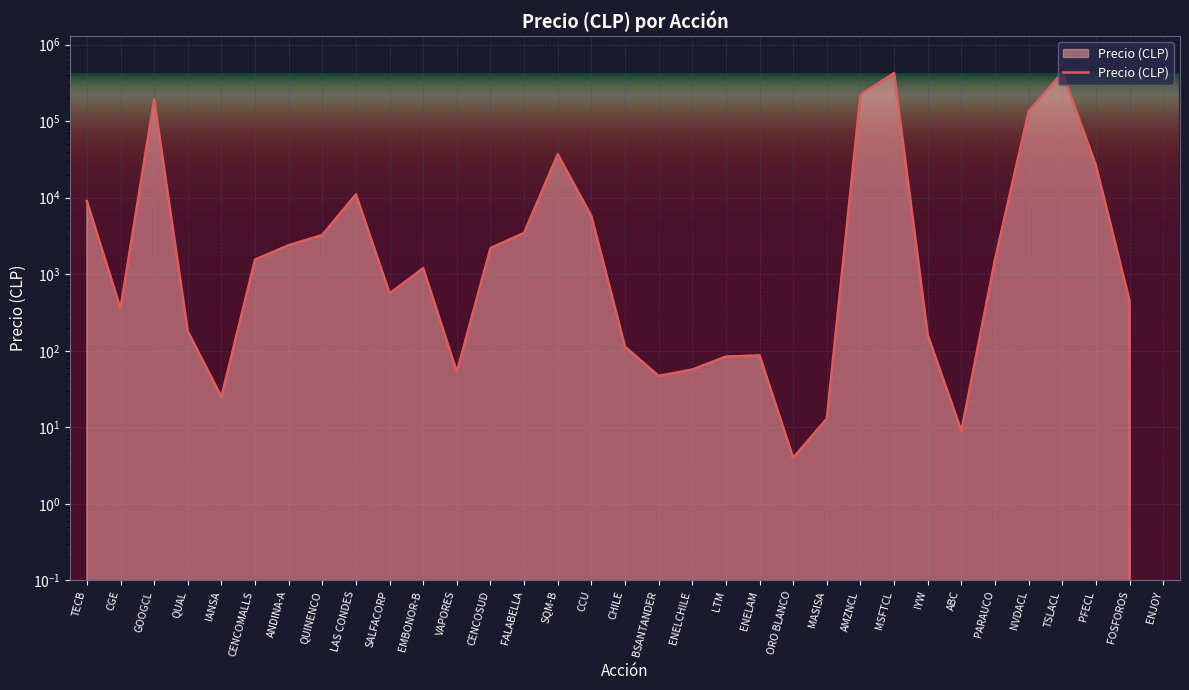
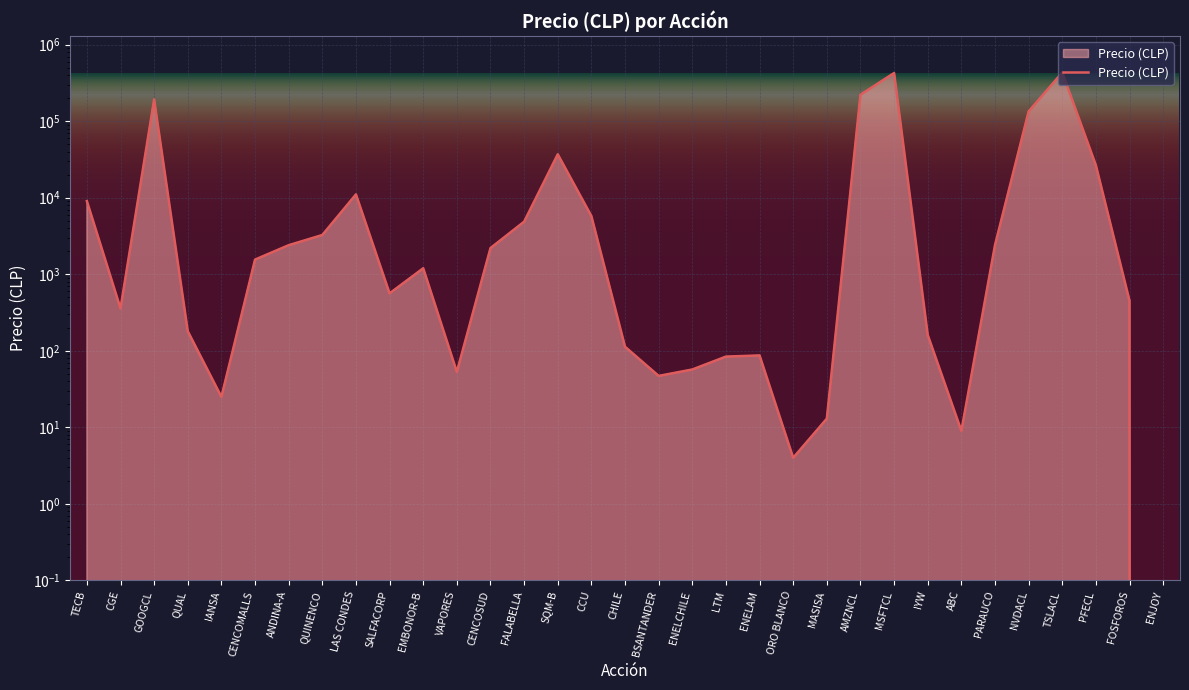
FALABELLA: 3000 -> 5000
PARAUCO: 1600 -> 2400
